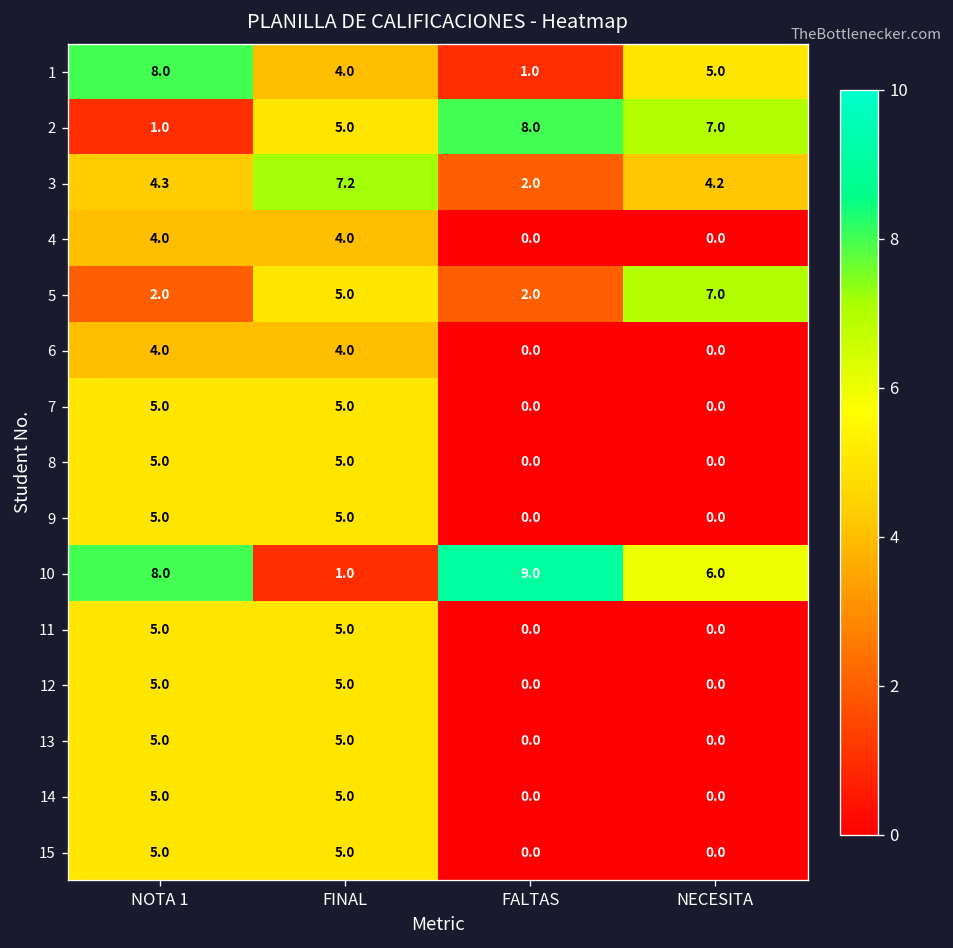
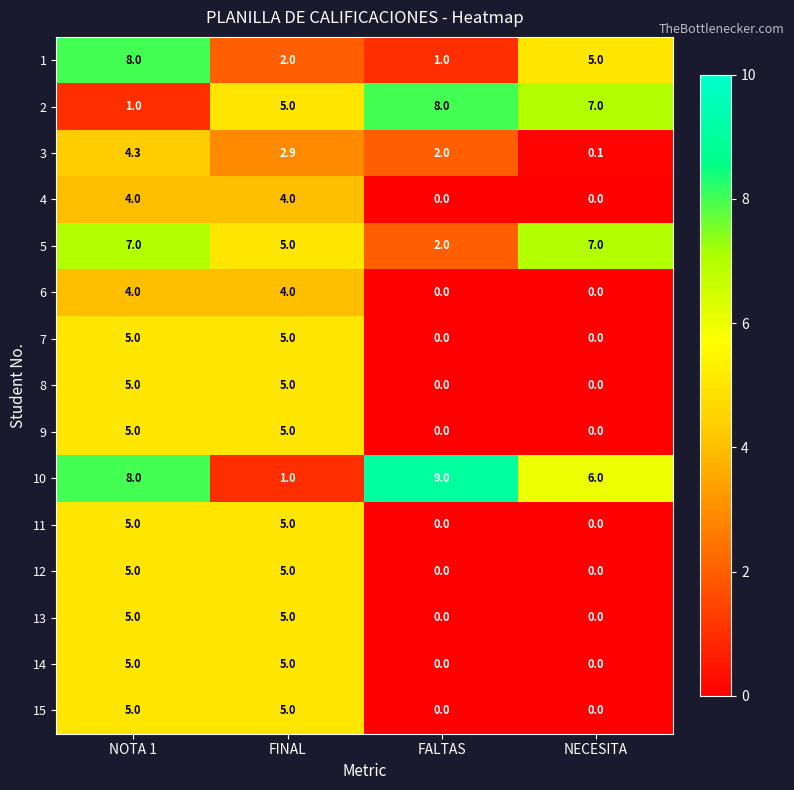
1, FINAL: 4.0 -> 2.0
3, FINAL: 7.2 -> 2.9
3, NECESITA: 4.2 -> 0.1
5, NOTA 1: 2.0 -> 7.0
